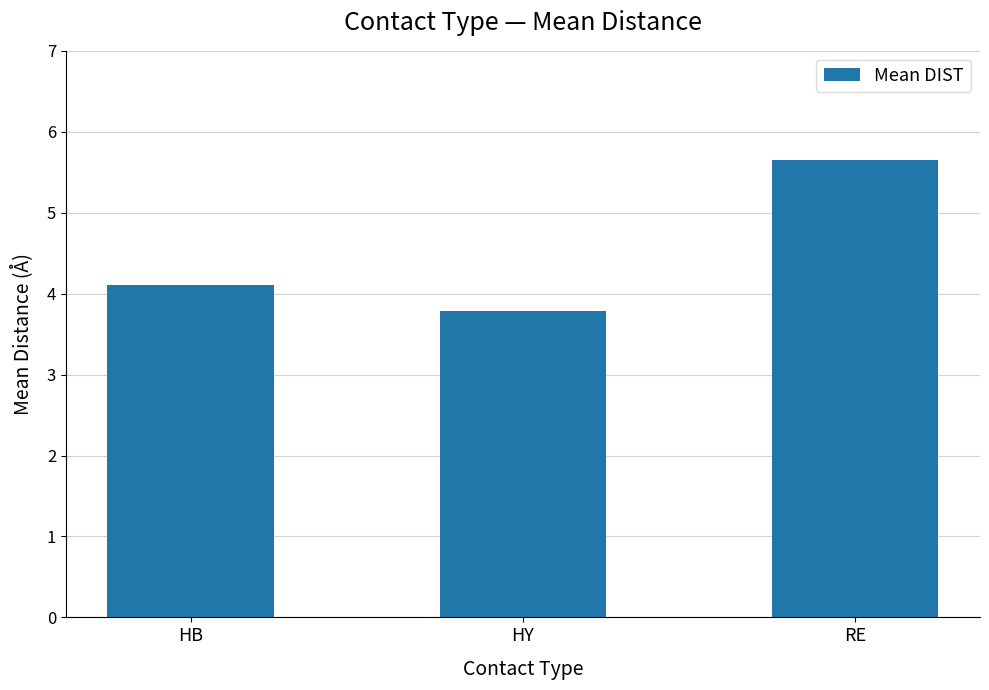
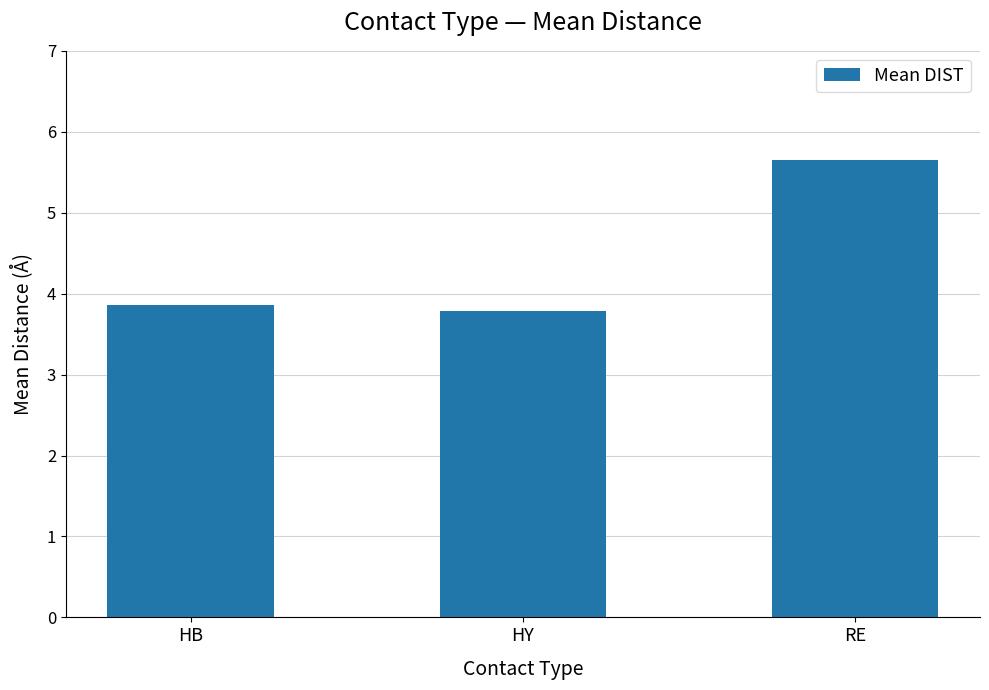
HB: 4.1 -> 3.9
